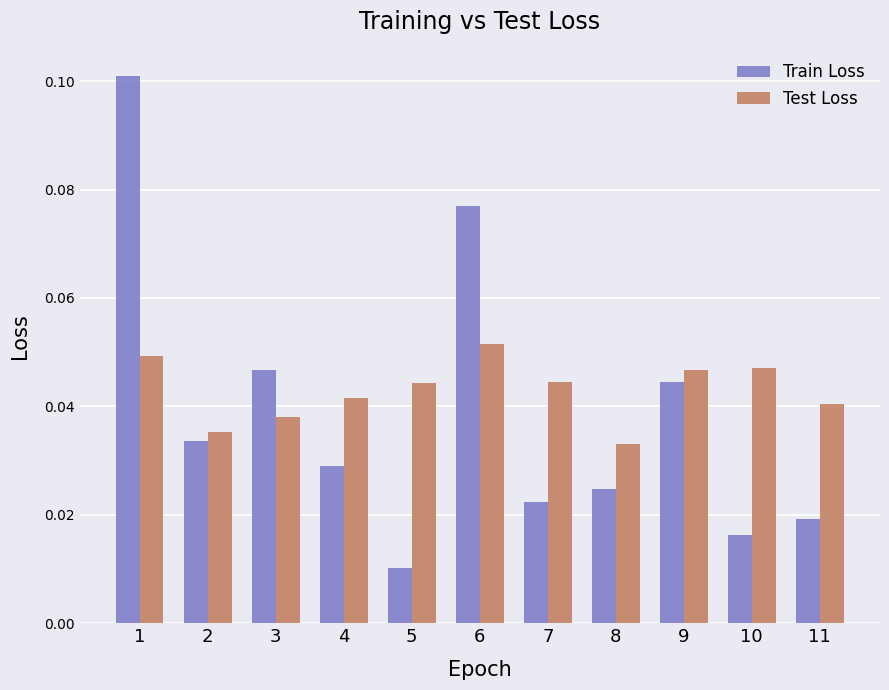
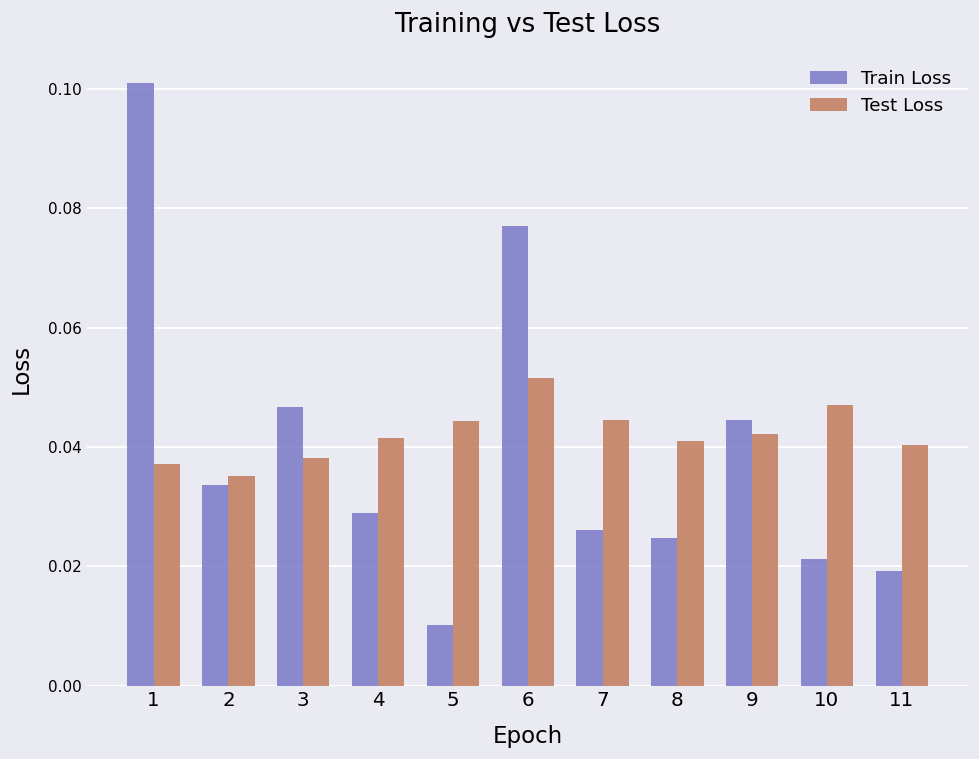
Test Loss, 1: 0.049 -> 0.037
Train Loss, 7: 0.022 -> 0.026
Test Loss, 8: 0.033 -> 0.041
Test Loss, 9: 0.047 -> 0.042
Train Loss, 10: 0.016 -> 0.021
